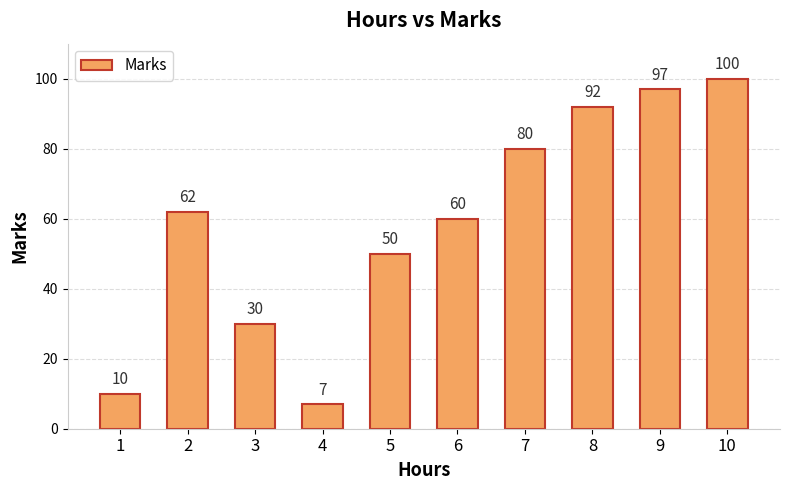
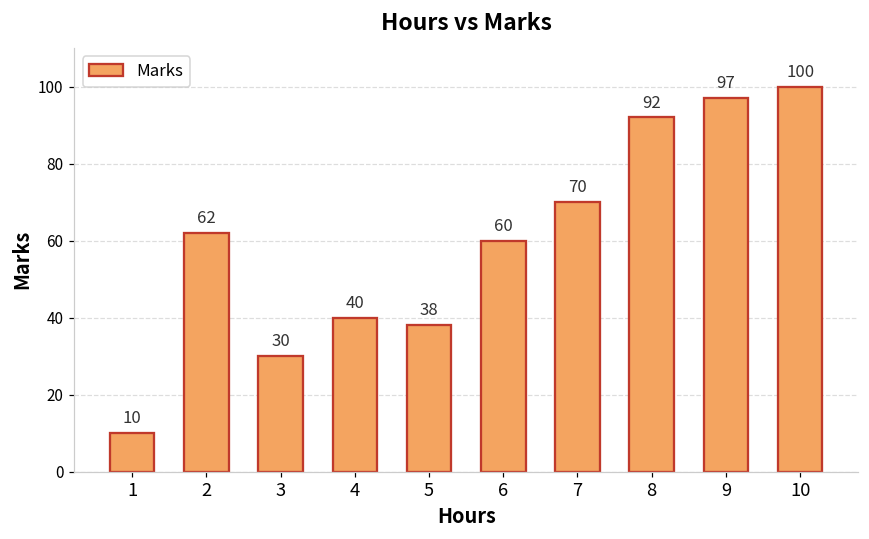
4: 7 -> 40
5: 50 -> 38
7: 80 -> 70
